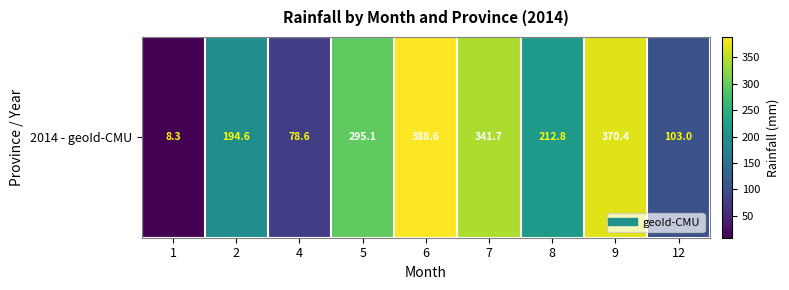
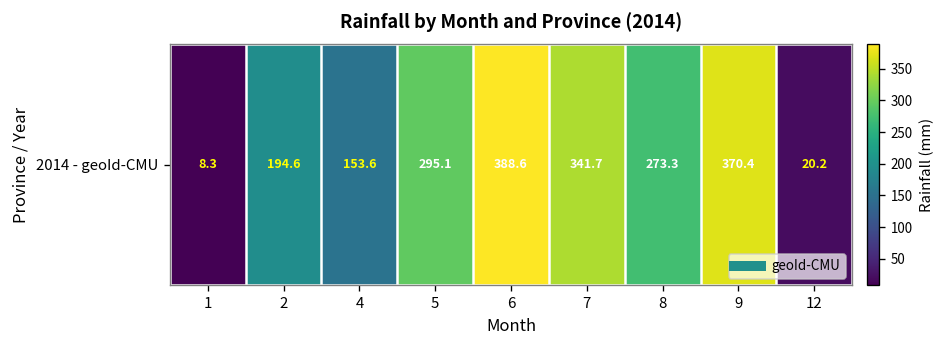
2014 - geoId-CMU, 4: 78.6 -> 153.6
2014 - geoId-CMU, 8: 212.8 -> 273.3
2014 - geoId-CMU, 12: 103.0 -> 20.2
